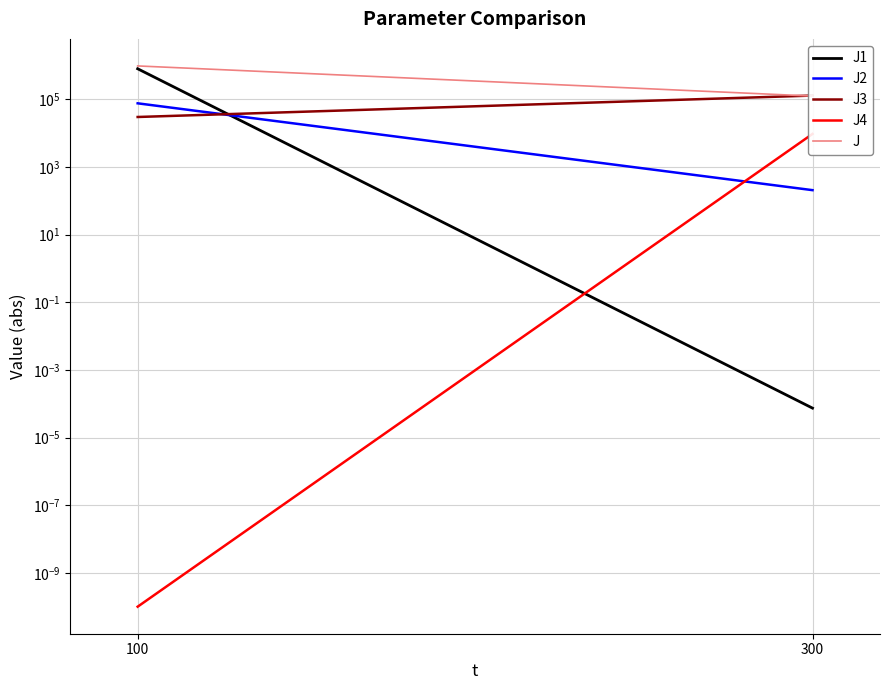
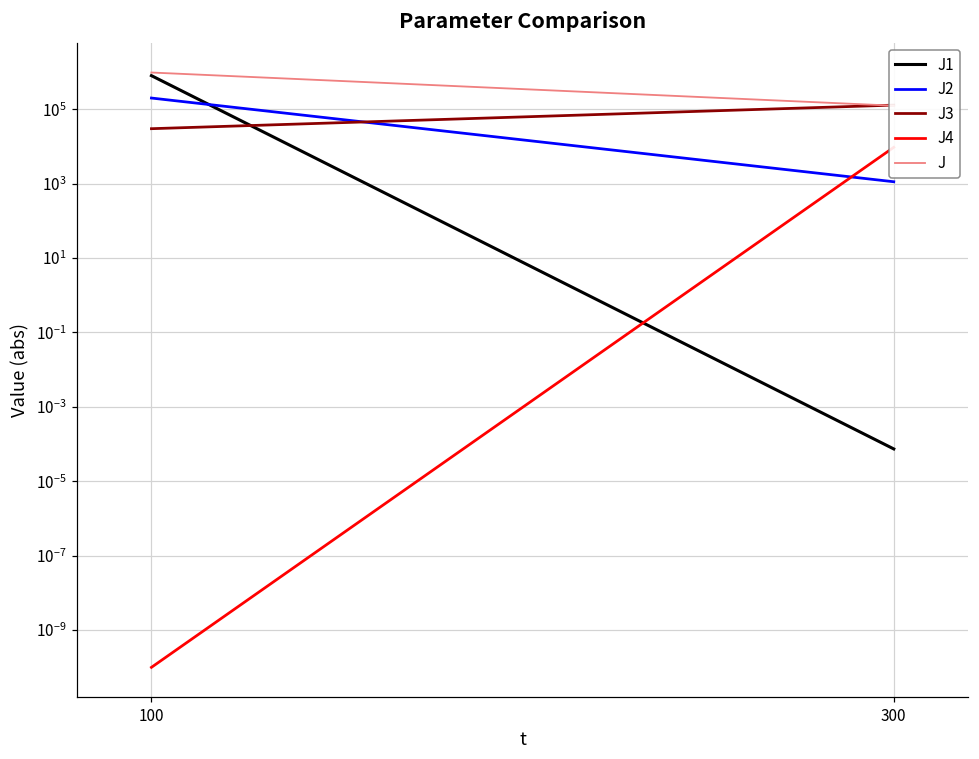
J2, 100: 80000 -> 200000
J2, 300: 200 -> 1100
